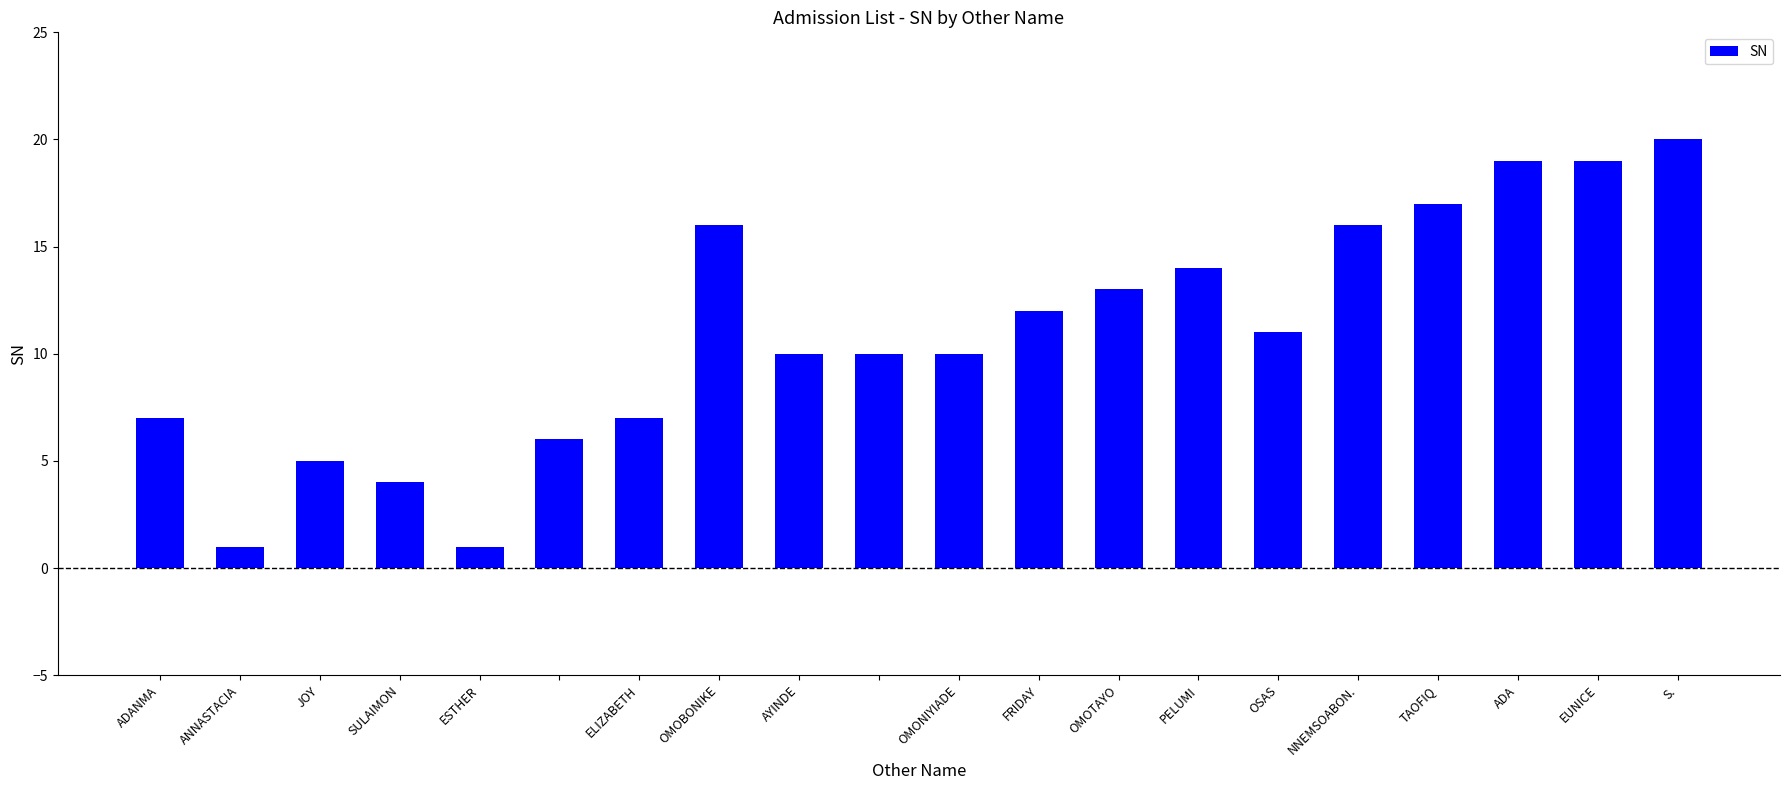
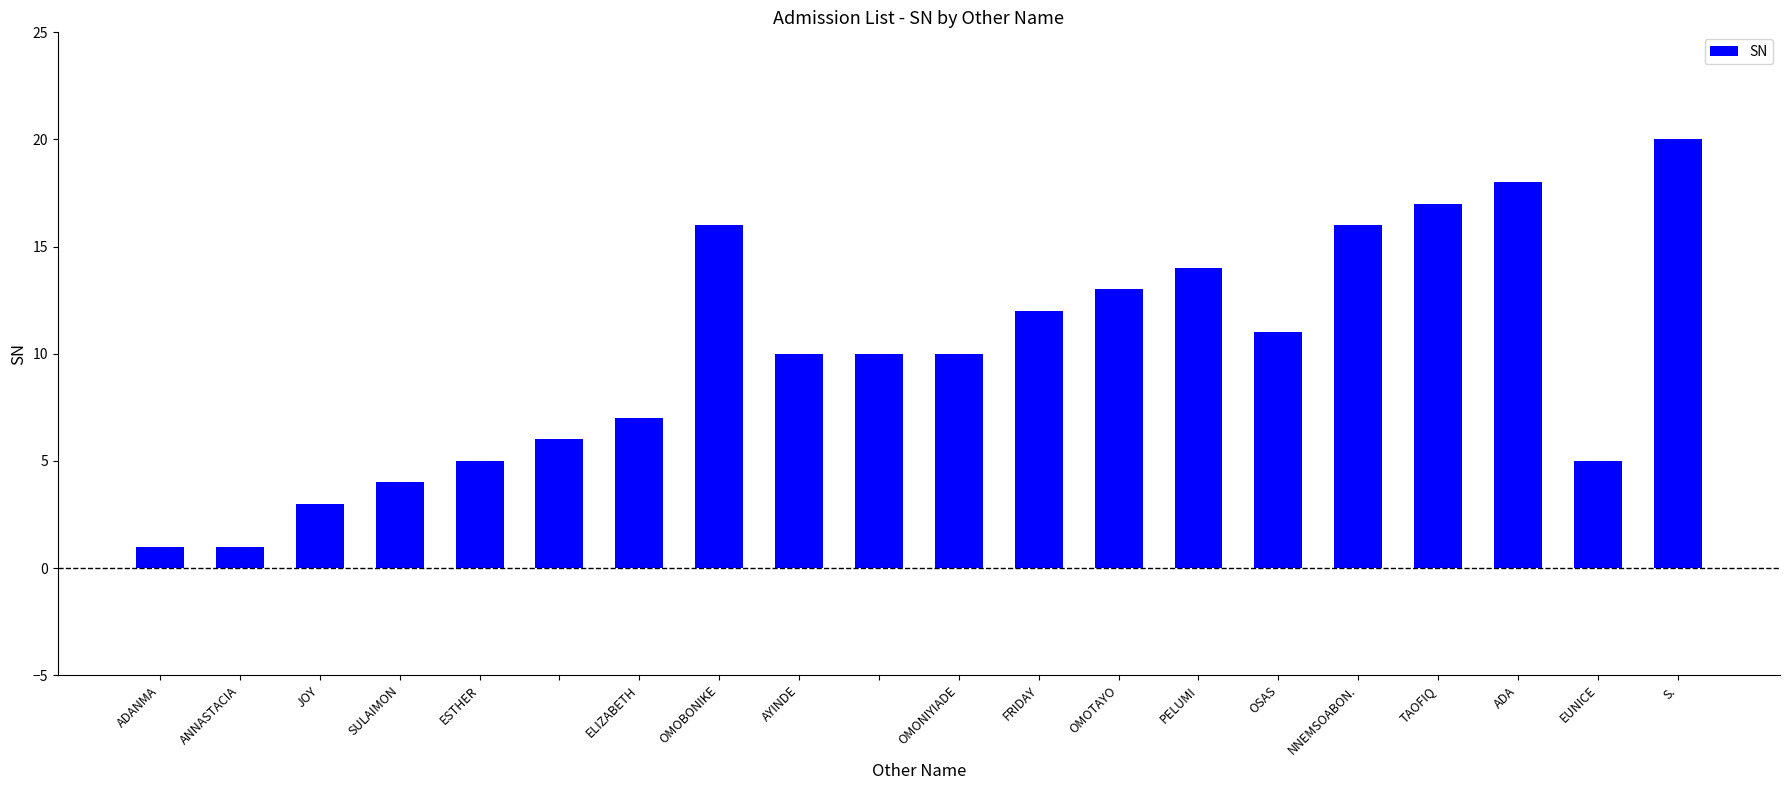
ADANMA: 7 -> 1
JOY: 5 -> 3
ESTHER: 1 -> 5
ADA: 19 -> 18
EUNICE: 19 -> 5
